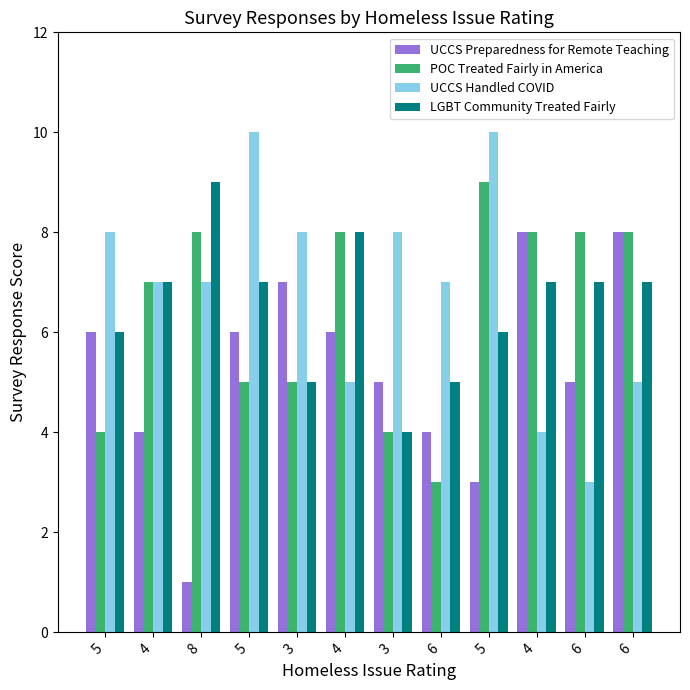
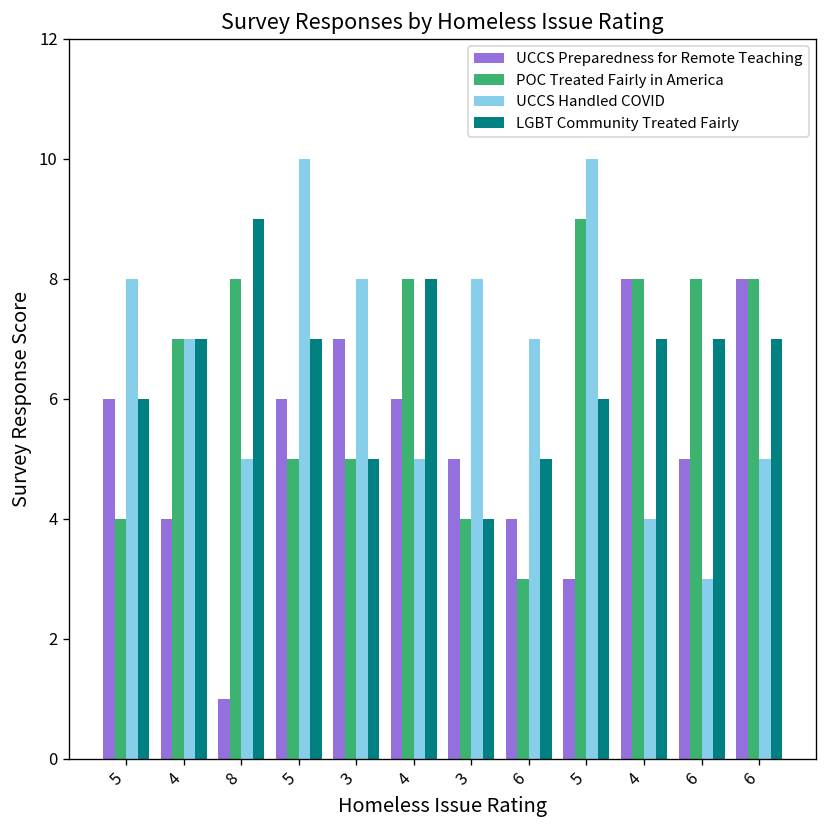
UCCS Handled COVID, 8: 7 -> 5
